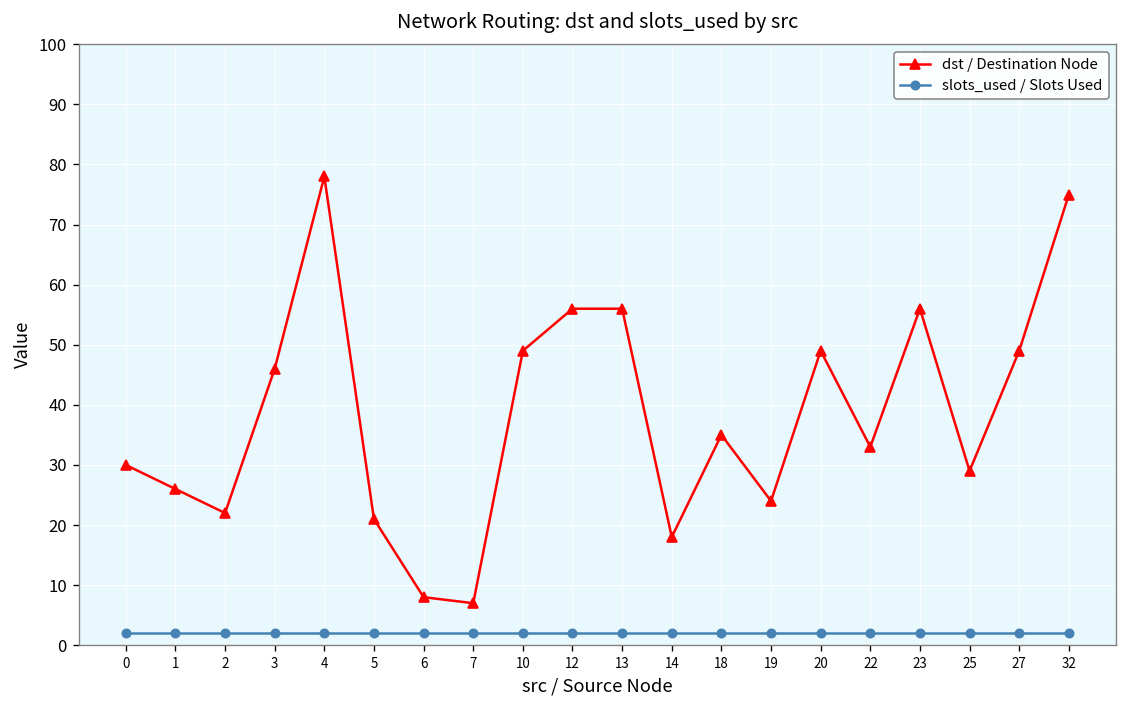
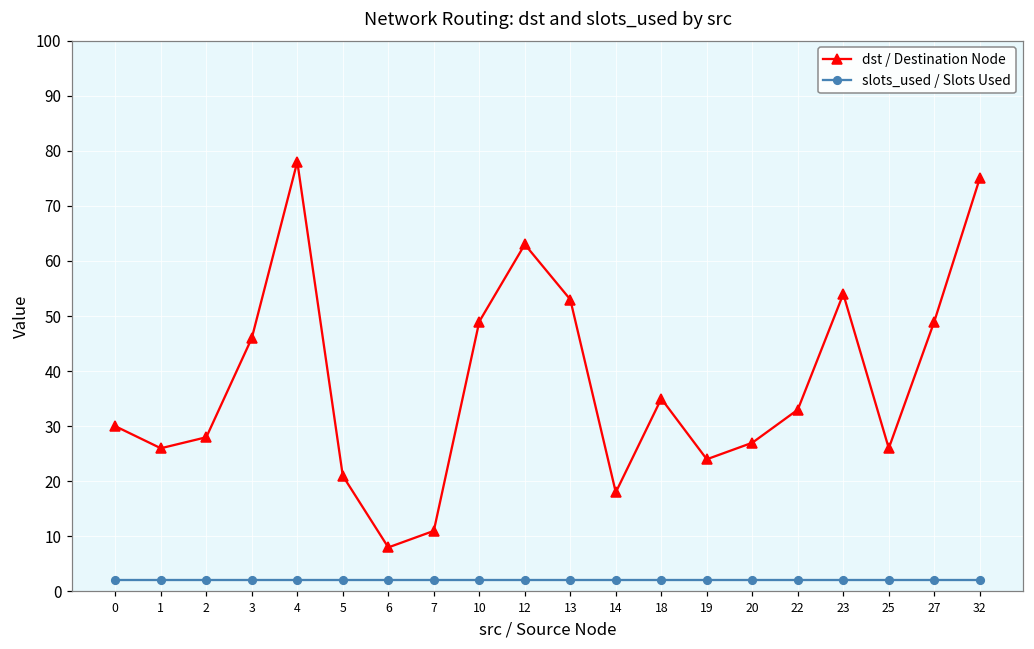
dst / Destination Node, 2: 22 -> 28
dst / Destination Node, 7: 7 -> 11
dst / Destination Node, 12: 56 -> 63
dst / Destination Node, 13: 56 -> 53
dst / Destination Node, 20: 49 -> 27
dst / Destination Node, 23: 56 -> 54
dst / Destination Node, 25: 29 -> 26
